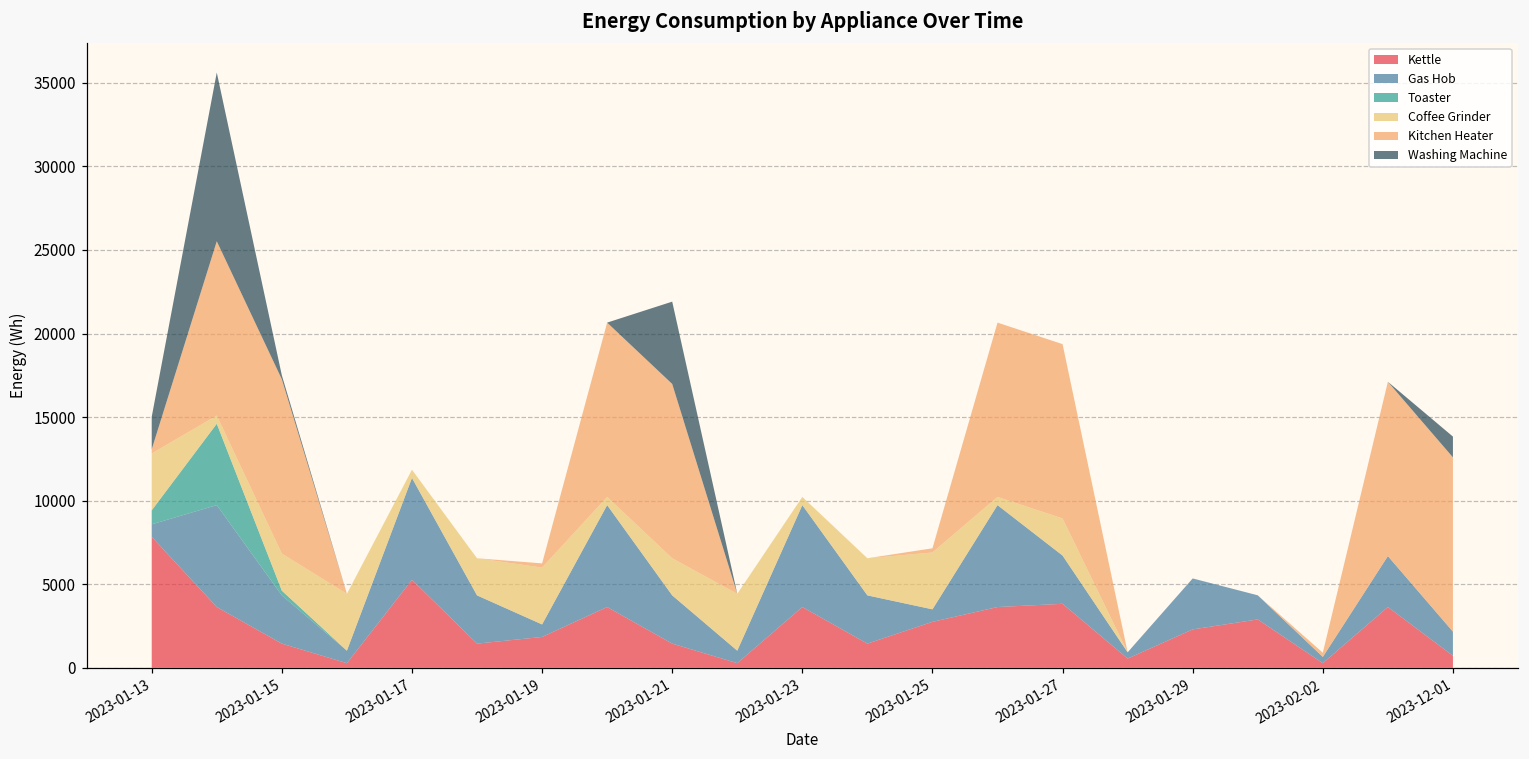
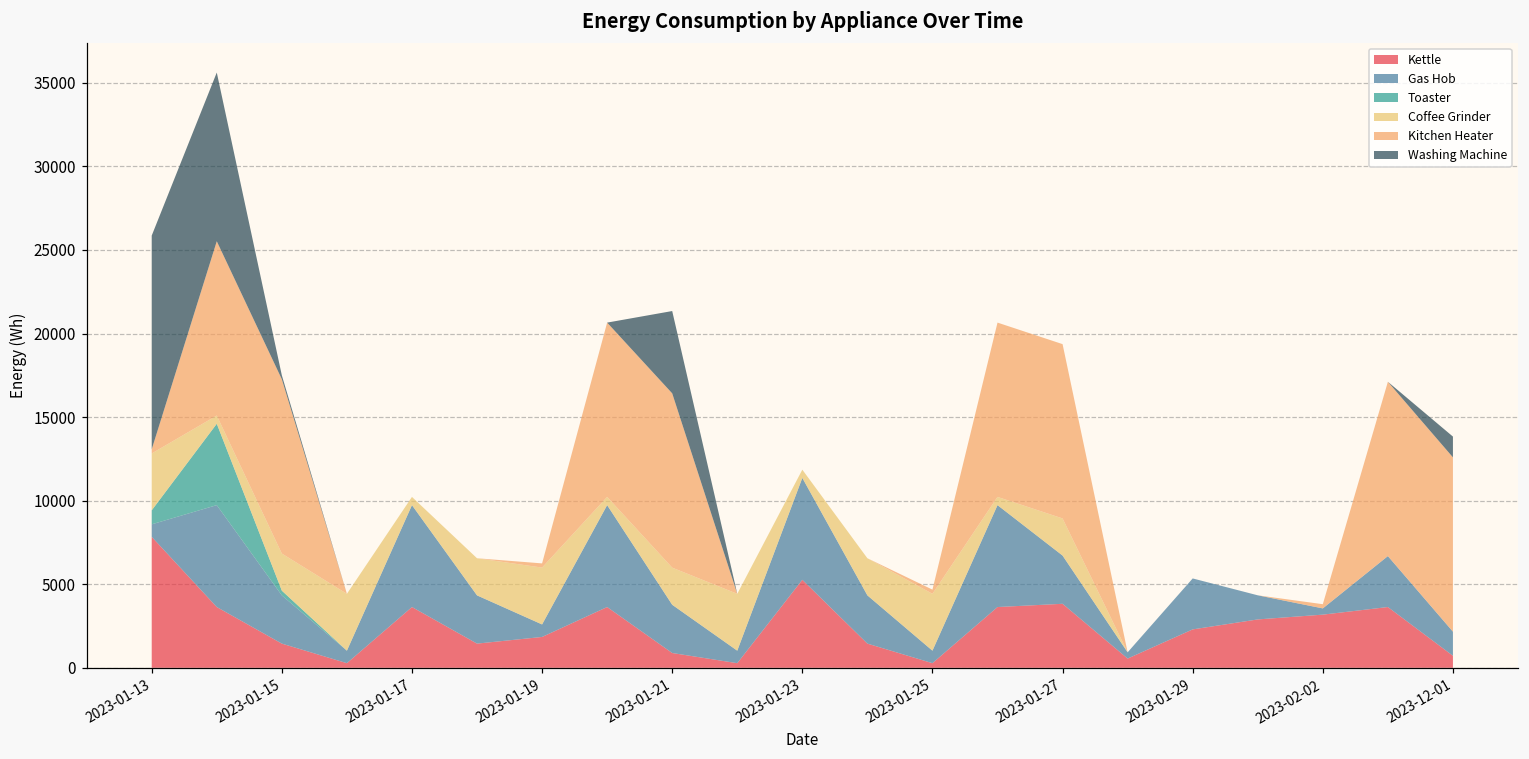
Washing Machine, 2023-01-13: 1900 -> 12800
Kettle, 2023-01-17: 5300 -> 3600
Kettle, 2023-01-21: 1400 -> 900
Kettle, 2023-01-23: 3600 -> 5300
Kettle, 2023-01-25: 2700 -> 300
Kettle, 2023-02-02: 300 -> 3200
